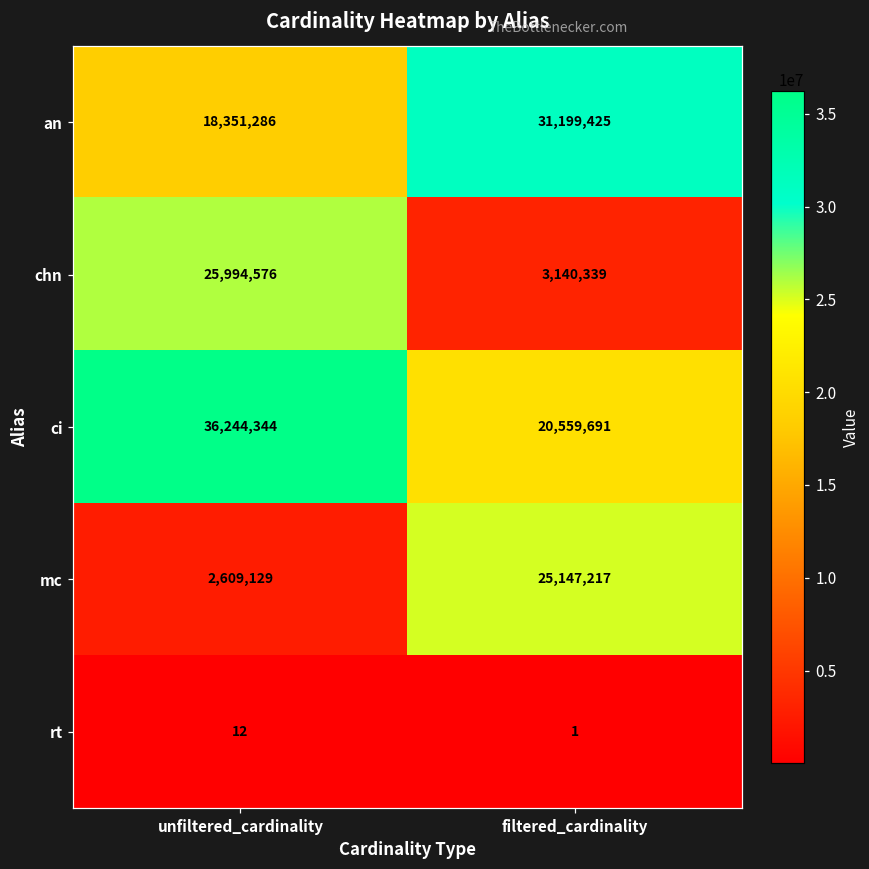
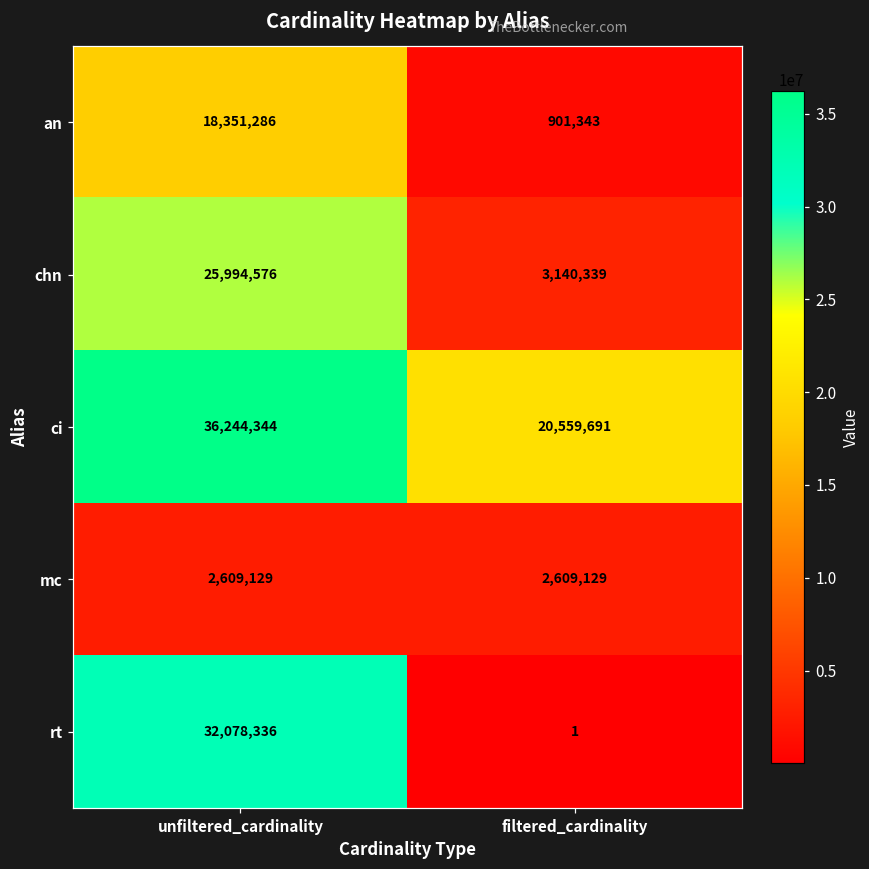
an, filtered_cardinality: 31,199,425 -> 901,343
mc, filtered_cardinality: 25,147,217 -> 2,609,129
rt, unfiltered_cardinality: 12 -> 32,078,336
